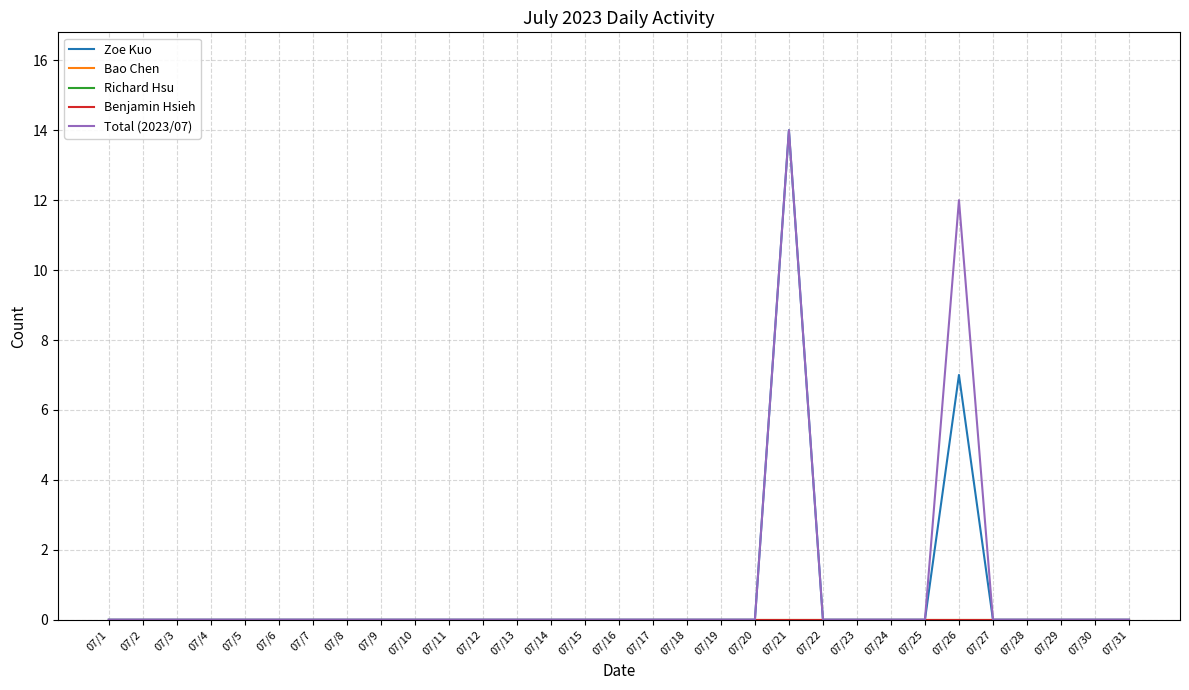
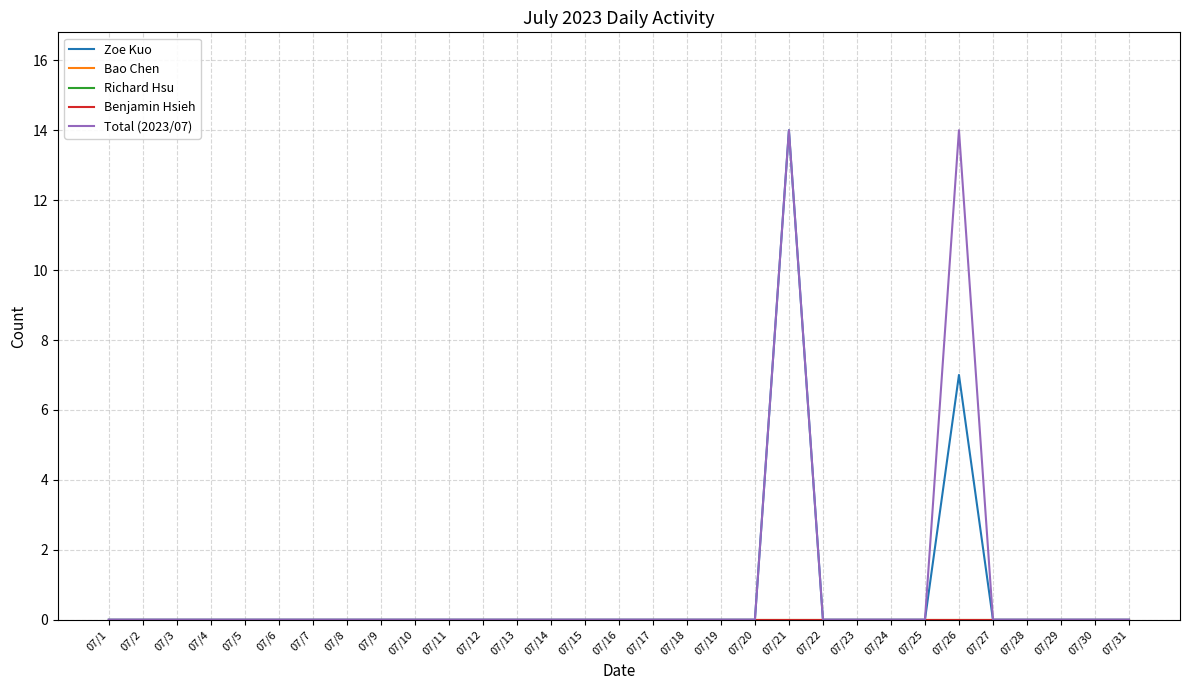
Total (2023/07), 07/26: 12 -> 14
